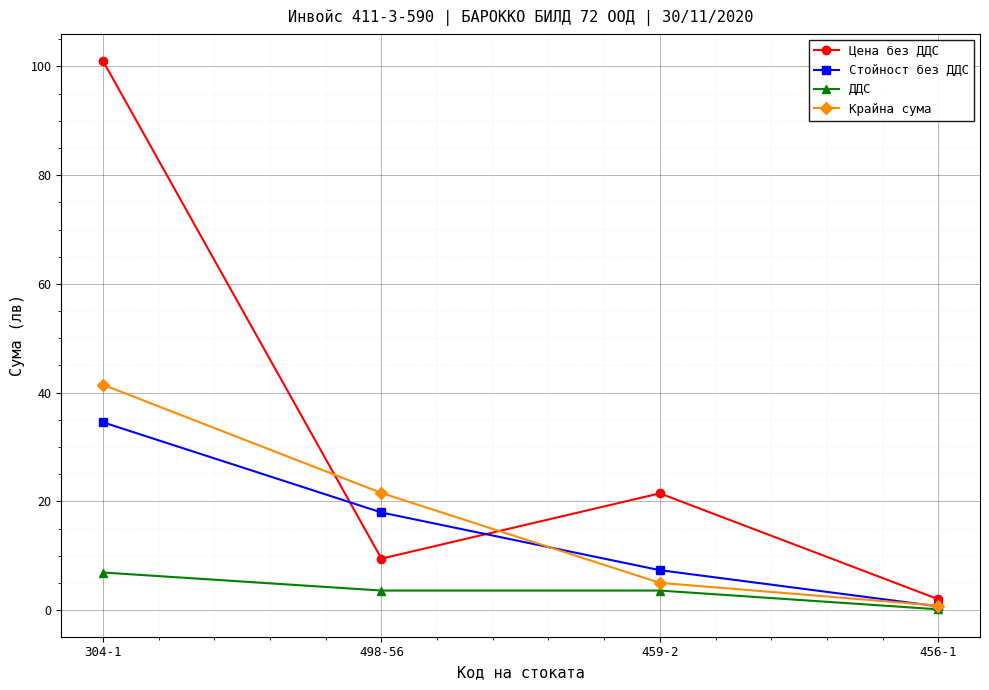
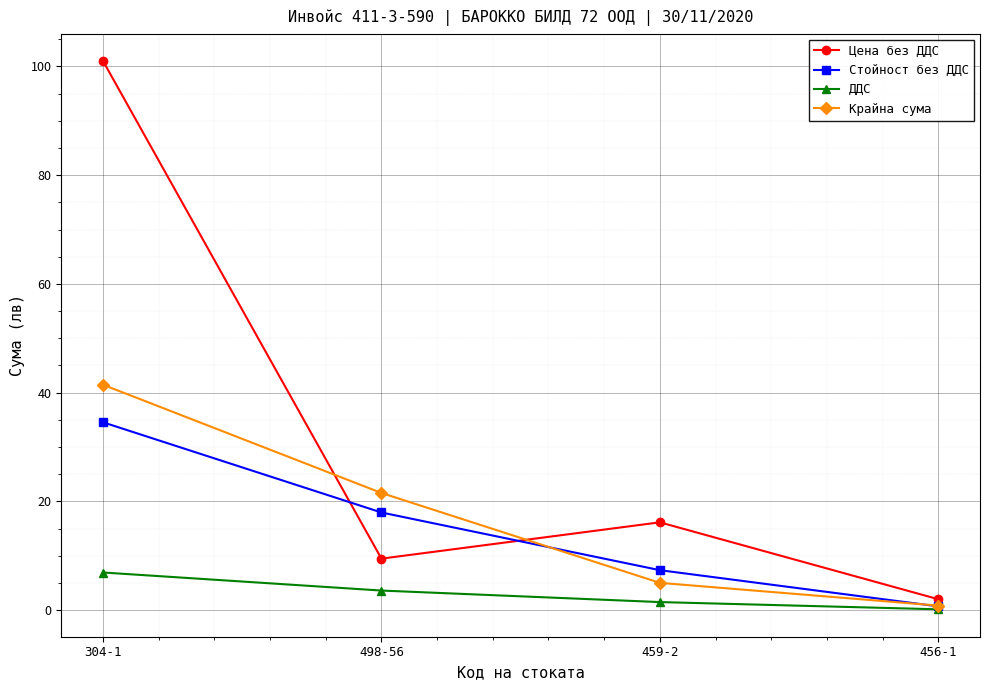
Цена без ДДС, 459-2: 21 -> 16
ДДС, 459-2: 4 -> 1
